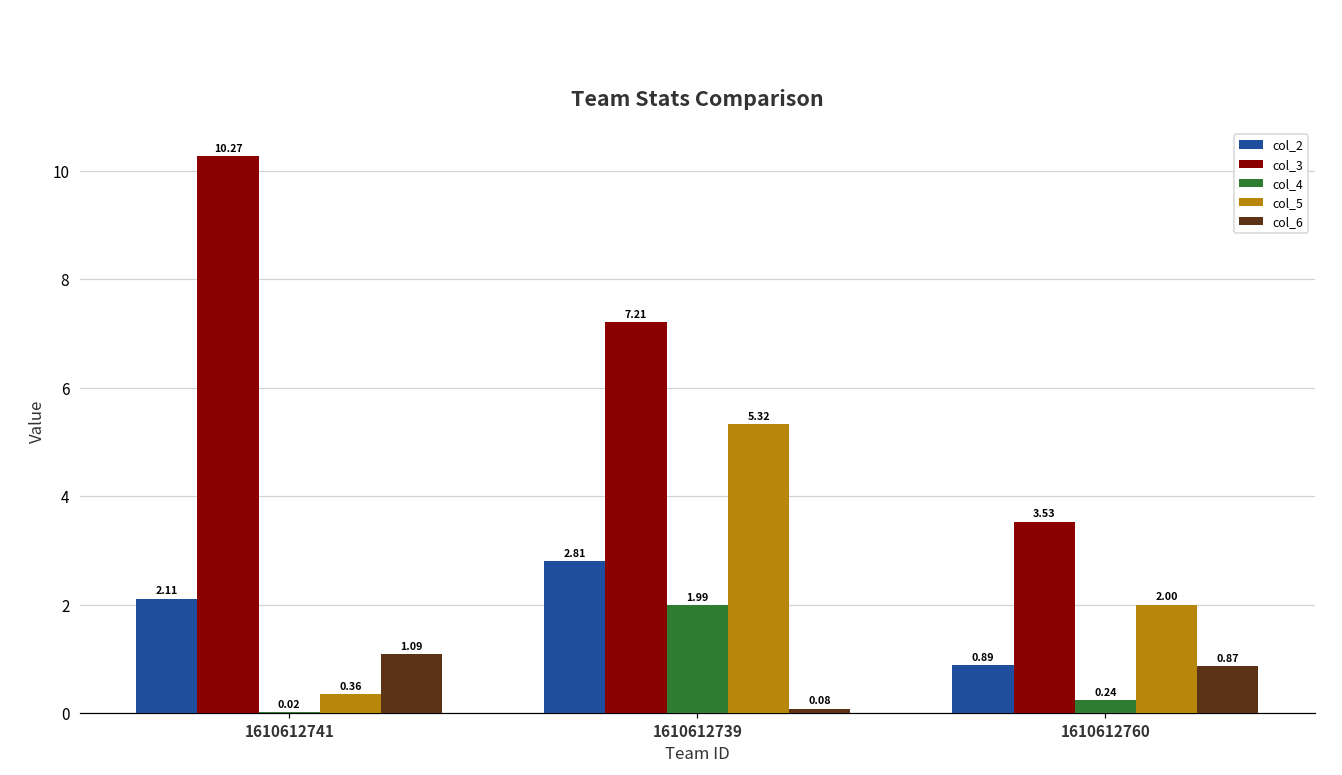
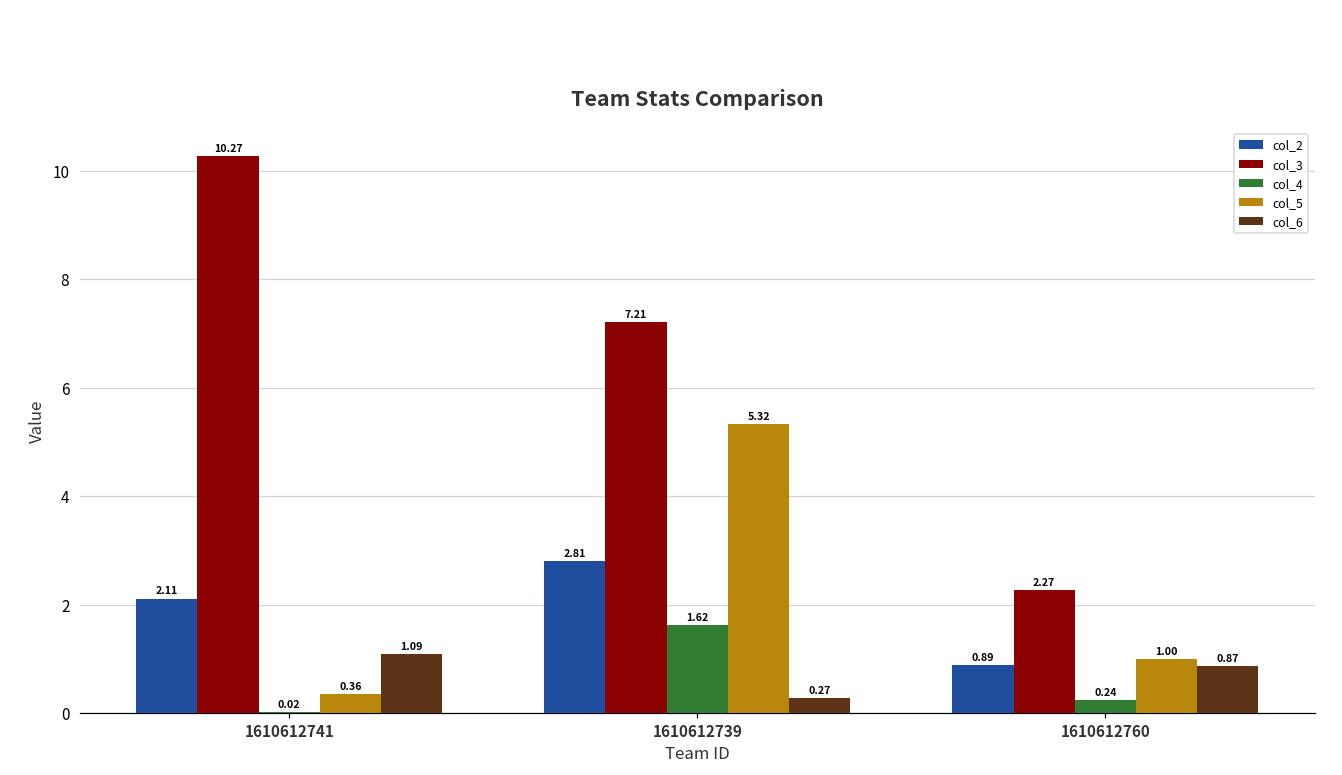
col_4, 1610612739: 1.99 -> 1.62
col_6, 1610612739: 0.08 -> 0.27
col_3, 1610612760: 3.53 -> 2.27
col_5, 1610612760: 2.00 -> 1.00
